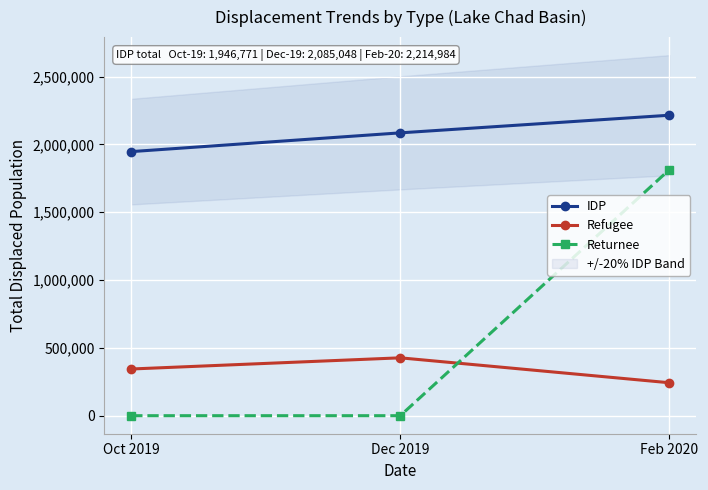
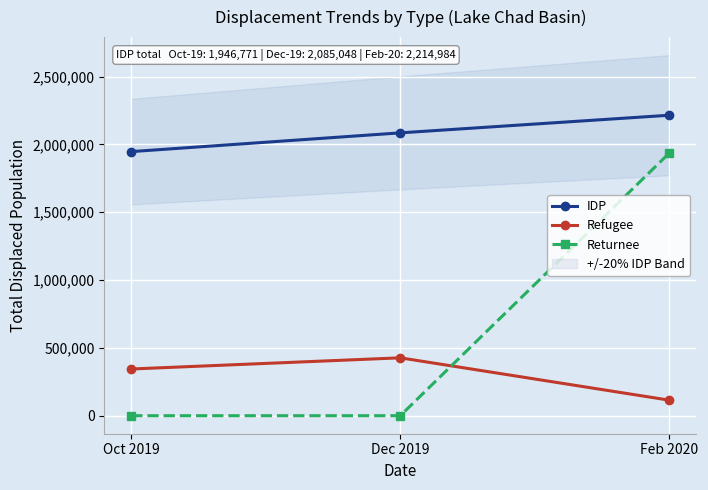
Refugee, Feb 2020: 240,000 -> 110,000
Returnee, Feb 2020: 1,810,000 -> 1,940,000
